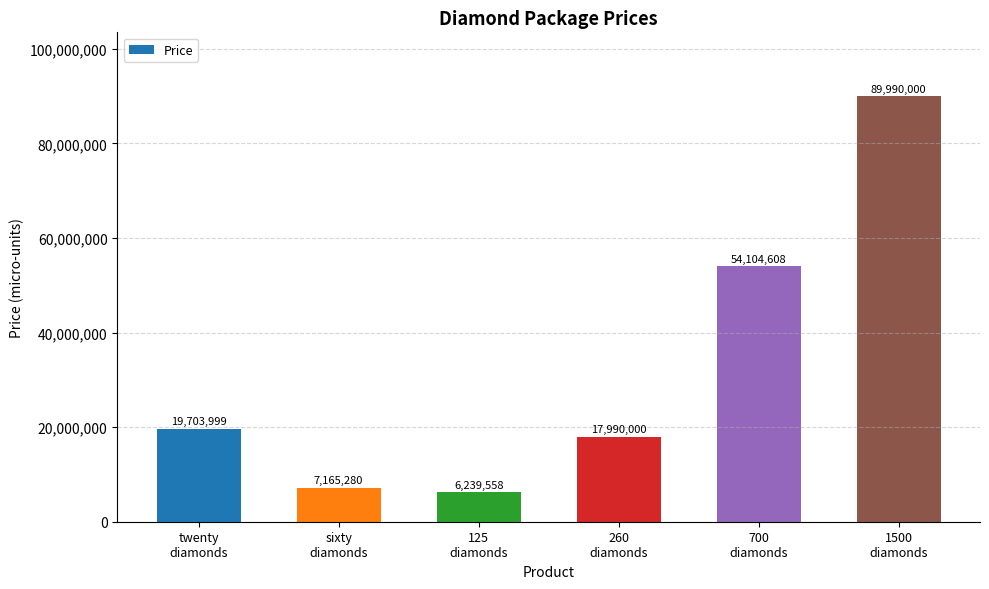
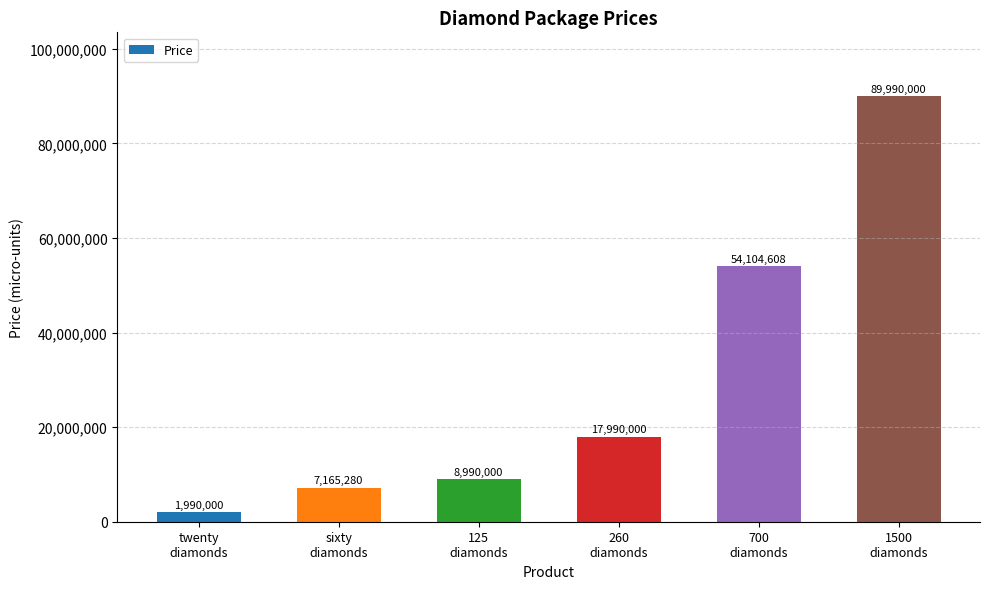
twenty diamonds: 19,703,999 -> 1,990,000
125 diamonds: 6,239,558 -> 8,990,000
